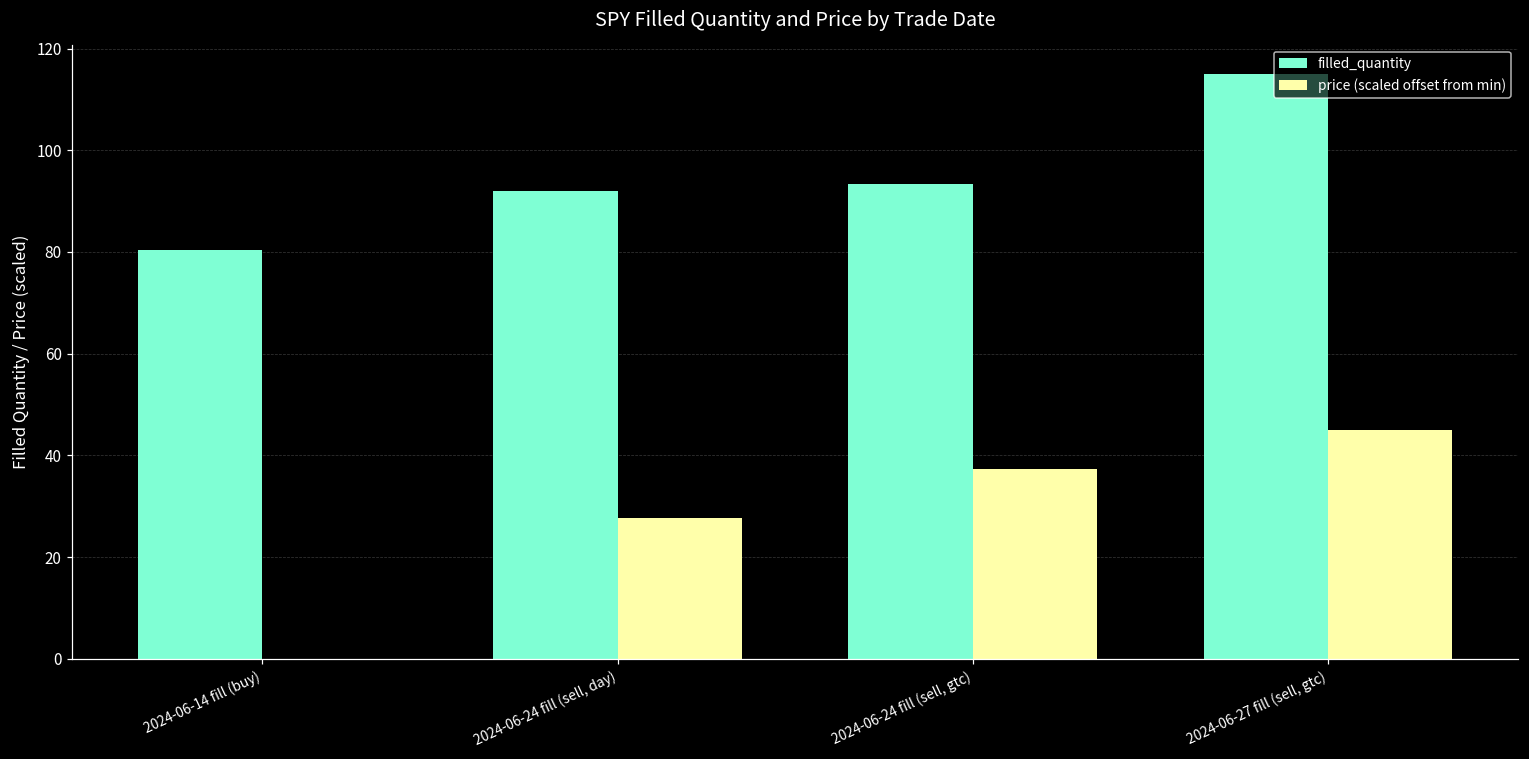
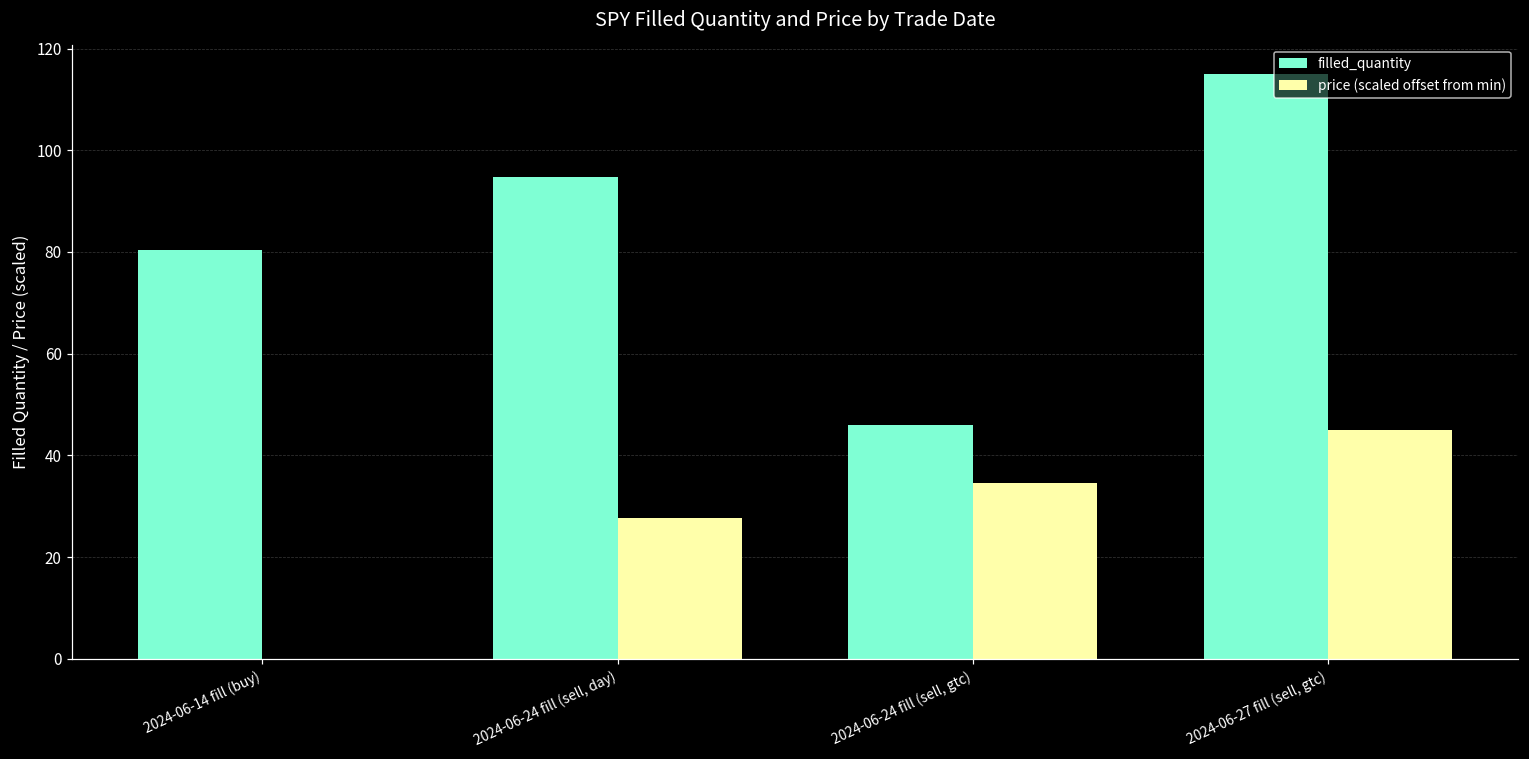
filled_quantity, 2024-06-24 fill (sell, day): 92 -> 95
filled_quantity, 2024-06-24 fill (sell, gtc): 93 -> 46
price (scaled offset from min), 2024-06-24 fill (sell, gtc): 37 -> 35
